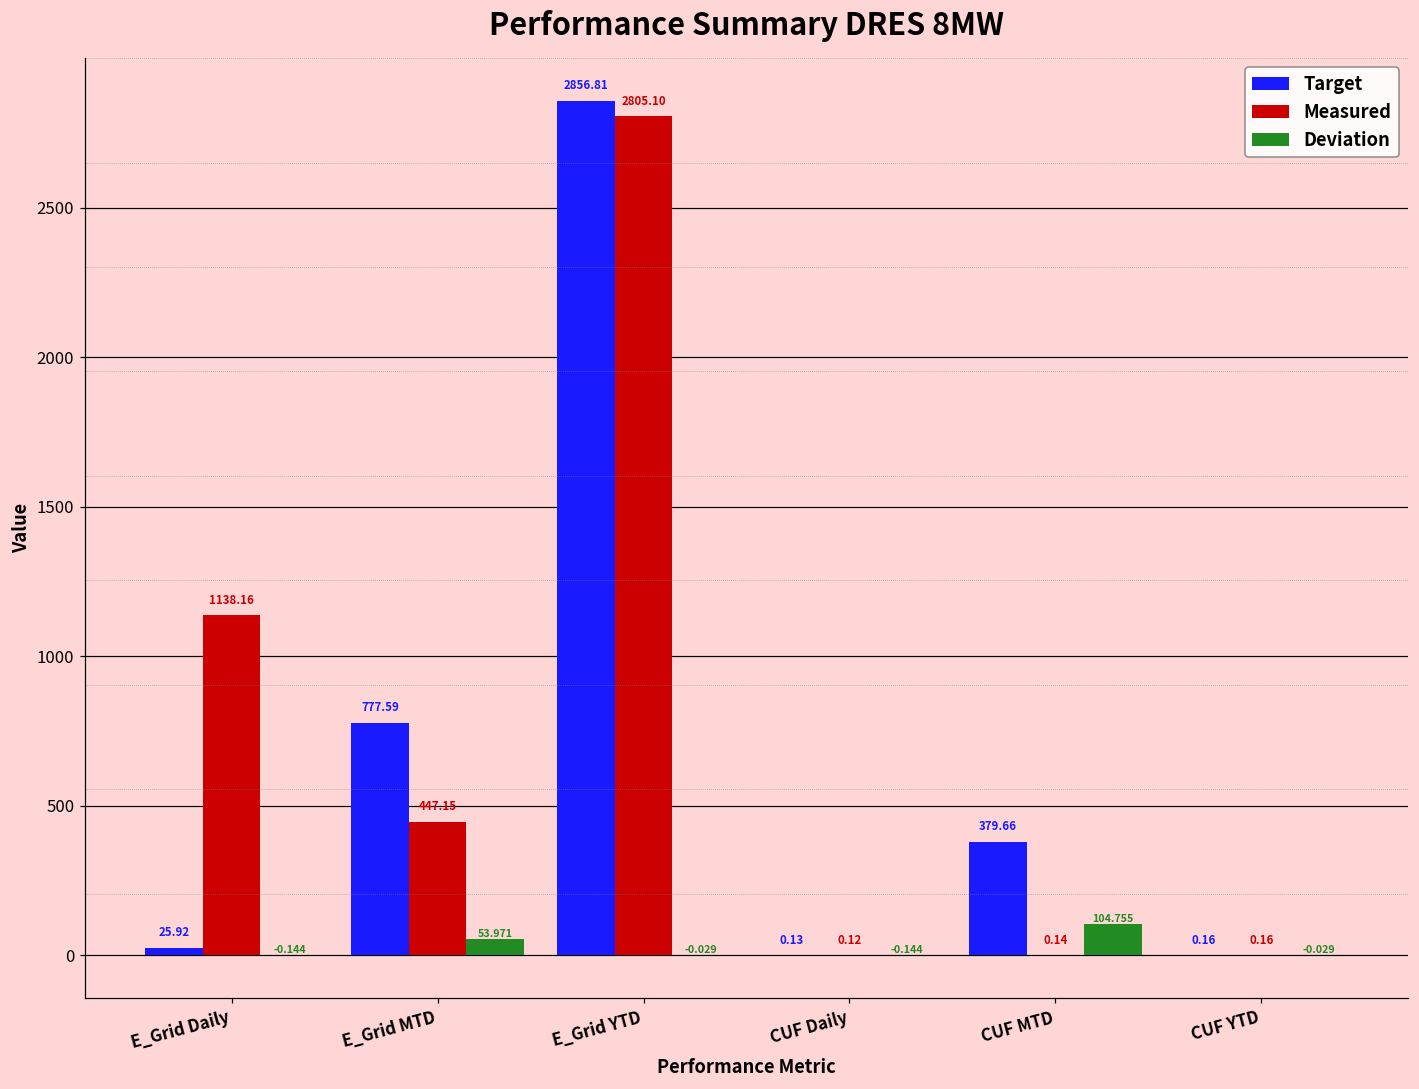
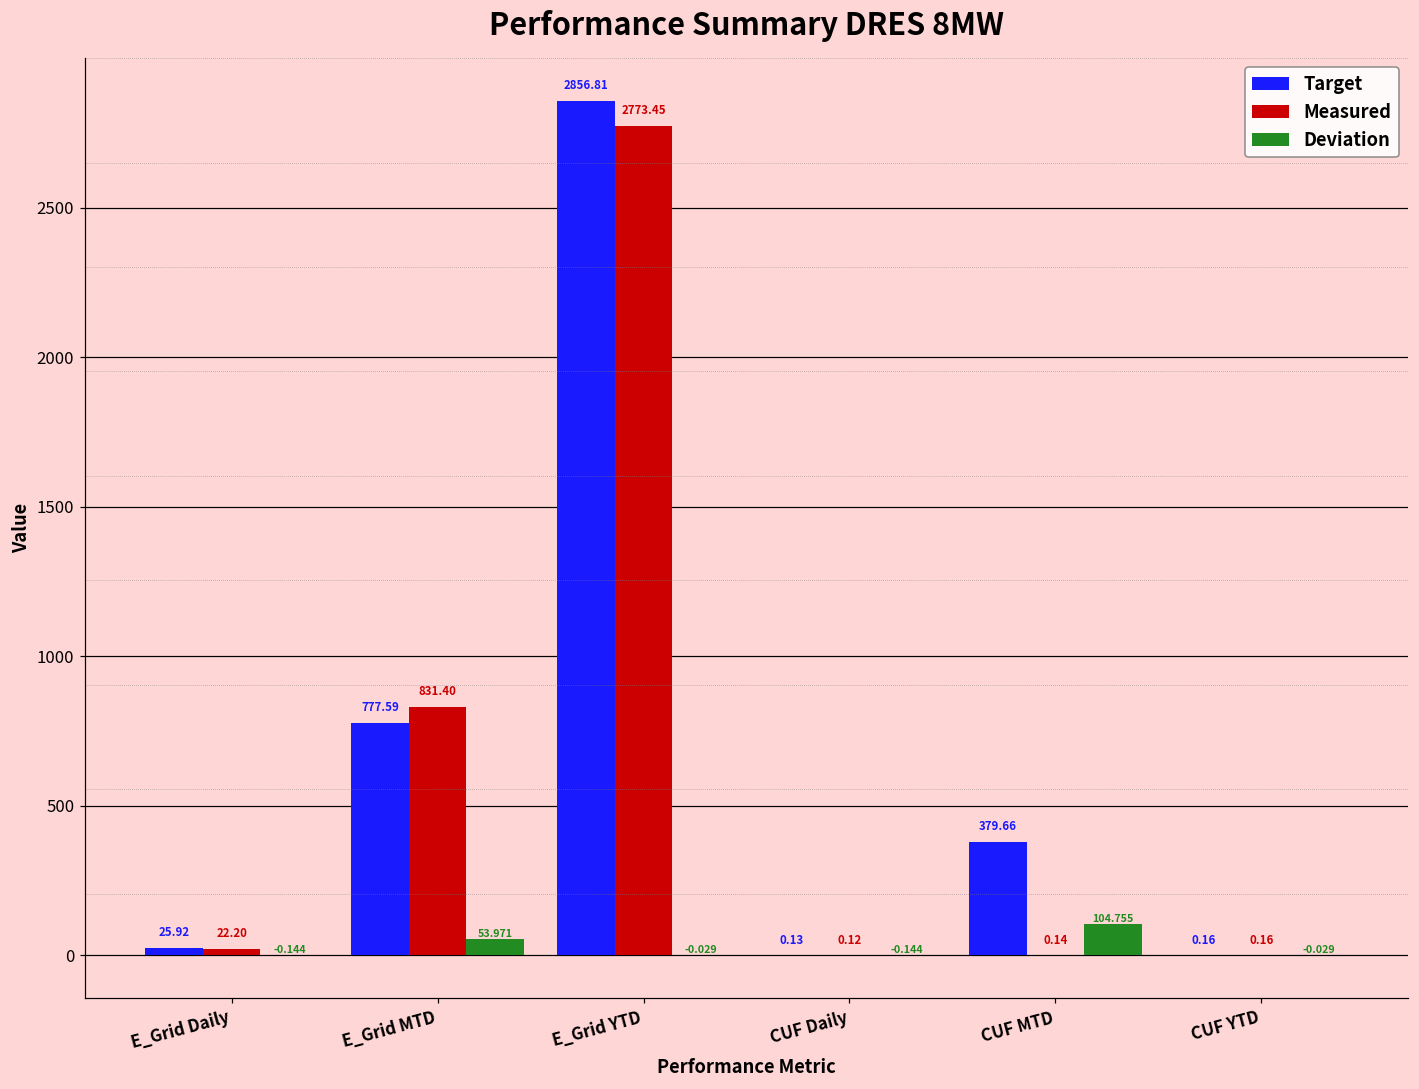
Measured, E_Grid Daily: 1138.16 -> 22.20
Measured, E_Grid MTD: 447.15 -> 831.40
Measured, E_Grid YTD: 2805.10 -> 2773.45
